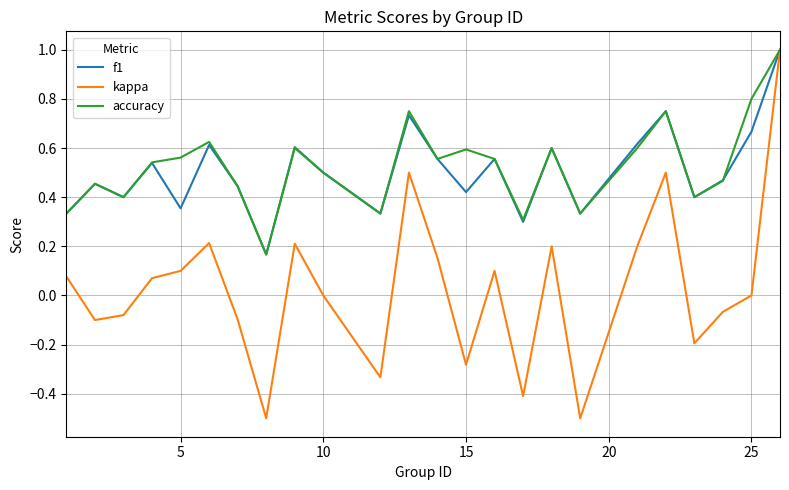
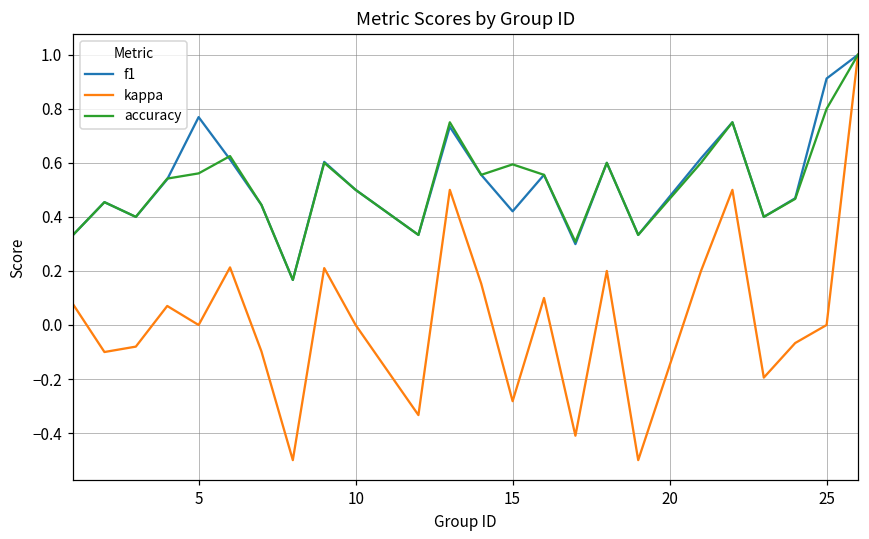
f1, 5: 0.35 -> 0.77
kappa, 5: 0.1 -> 0.0
f1, 25: 0.67 -> 0.91
